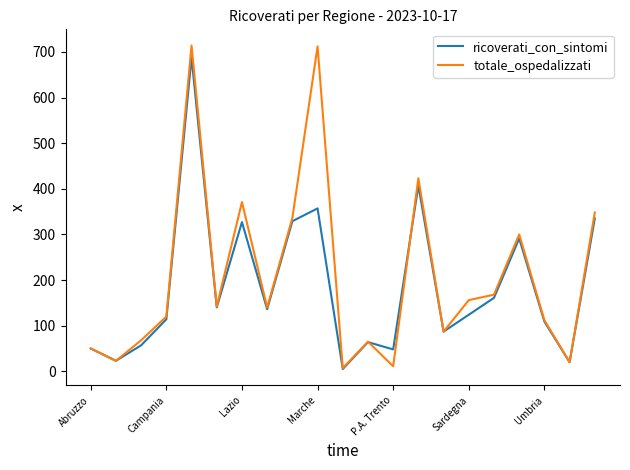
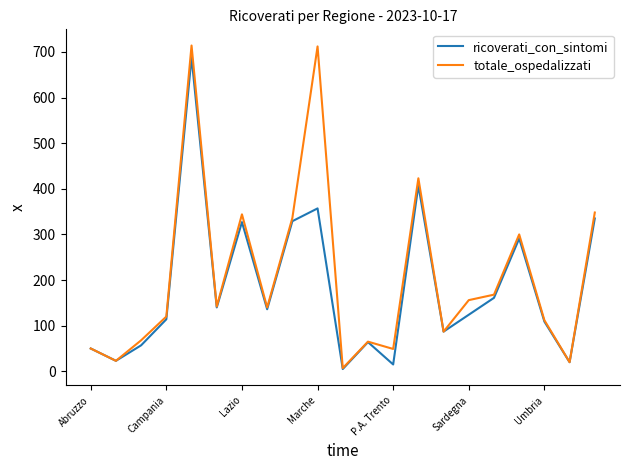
totale_ospedalizzati, Lazio: 370 -> 340
ricoverati_con_sintomi, P.A. Trento: 50 -> 20
totale_ospedalizzati, P.A. Trento: 10 -> 50
